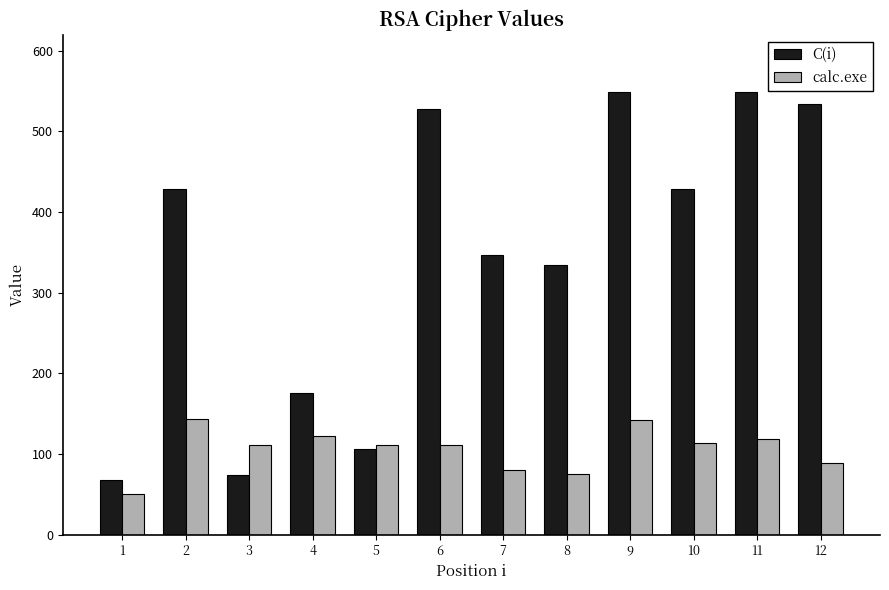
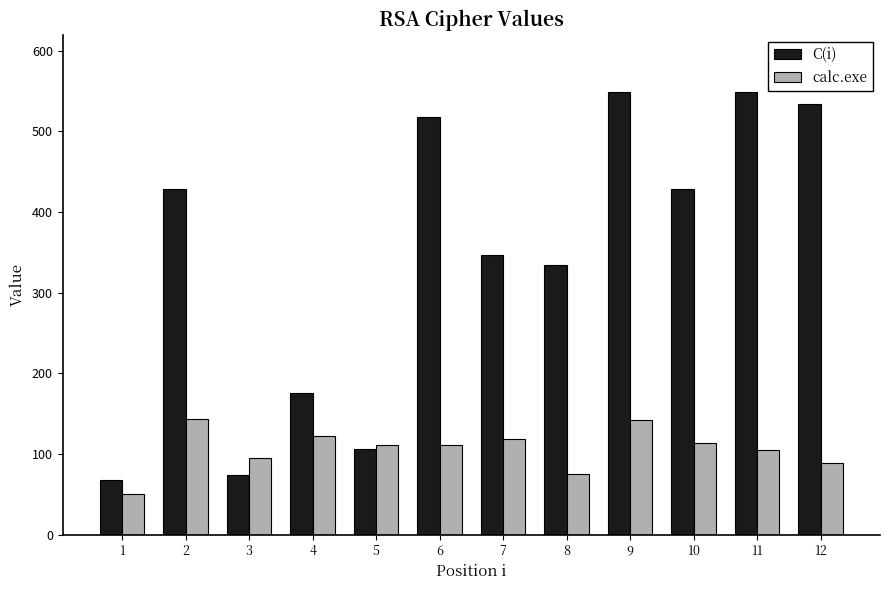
calc.exe, 3: 110 -> 100
C(i), 6: 530 -> 520
calc.exe, 7: 80 -> 120
calc.exe, 11: 120 -> 110
